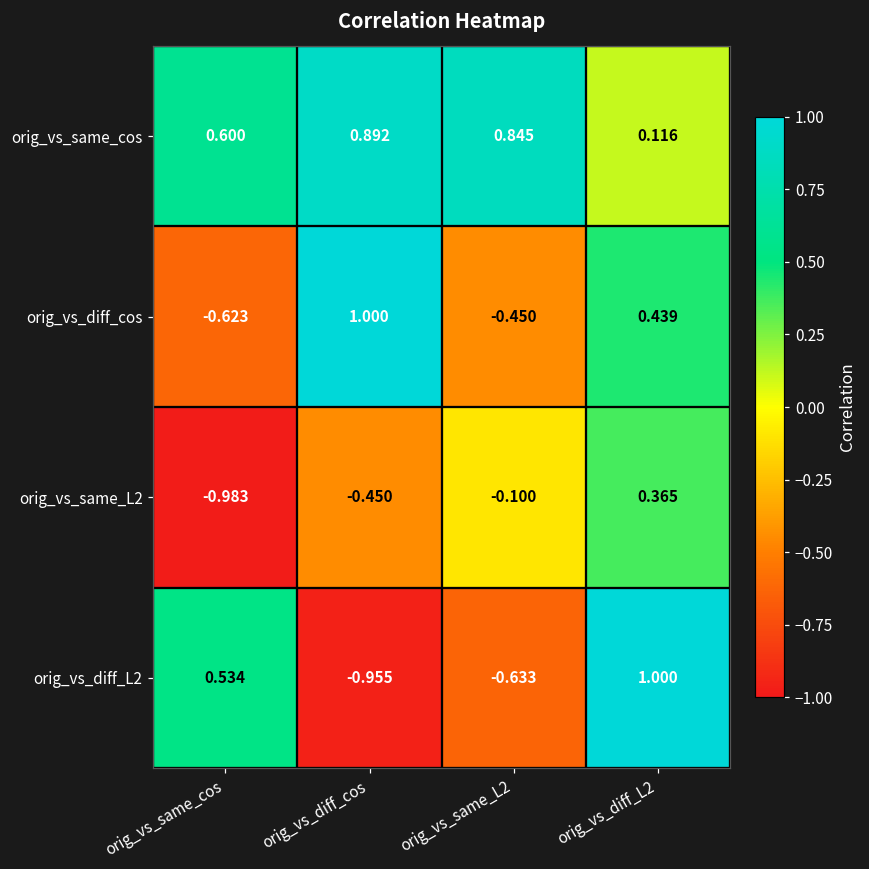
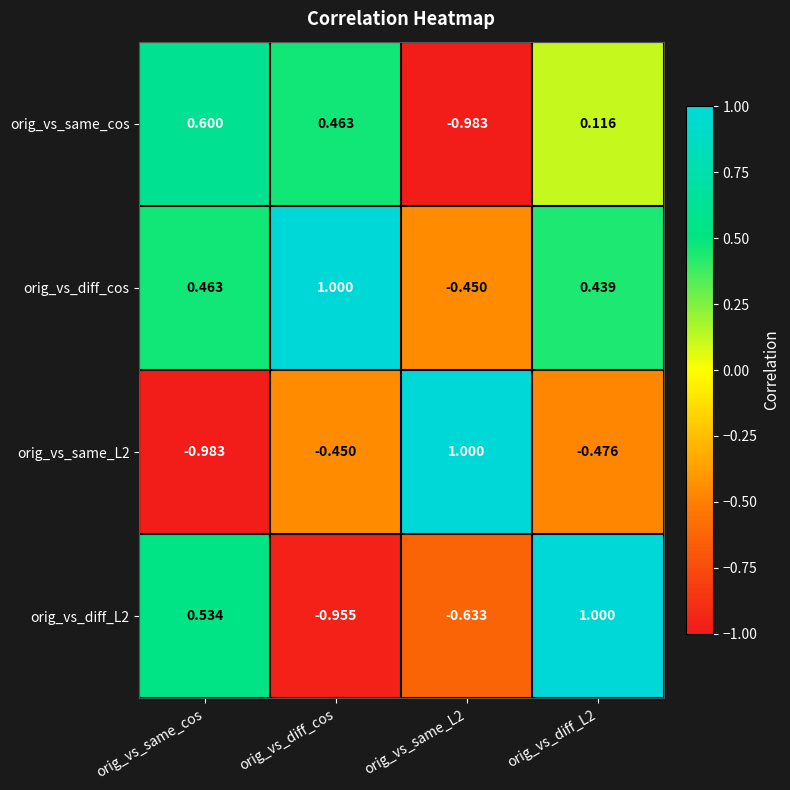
orig_vs_same_cos, orig_vs_diff_cos: 0.892 -> 0.463
orig_vs_same_cos, orig_vs_same_L2: 0.845 -> -0.983
orig_vs_diff_cos, orig_vs_same_cos: -0.623 -> 0.463
orig_vs_same_L2, orig_vs_same_L2: -0.100 -> 1.000
orig_vs_same_L2, orig_vs_diff_L2: 0.365 -> -0.476
